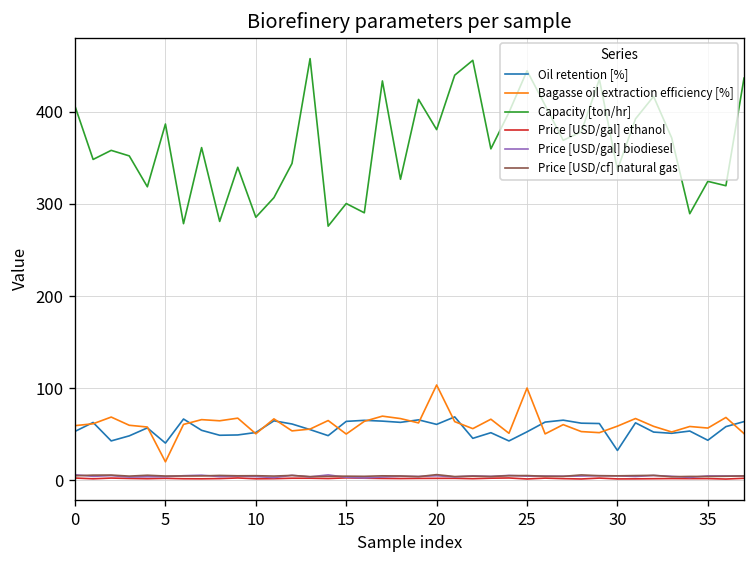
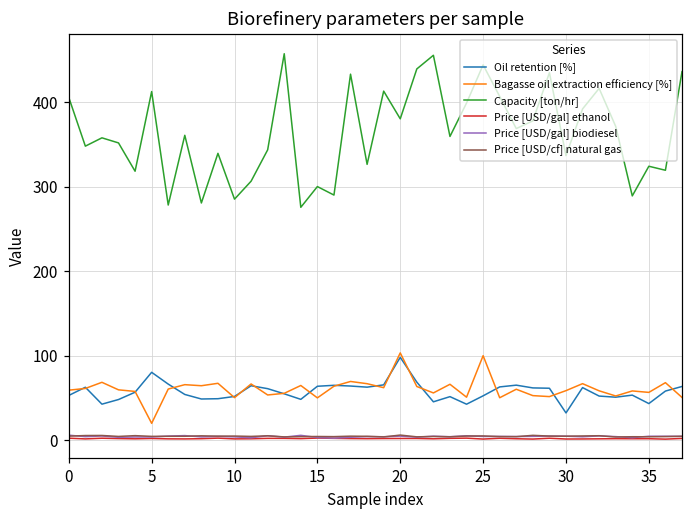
Oil retention [%], 5: 40 -> 80
Capacity [ton/hr], 5: 390 -> 410
Oil retention [%], 20: 60 -> 100
